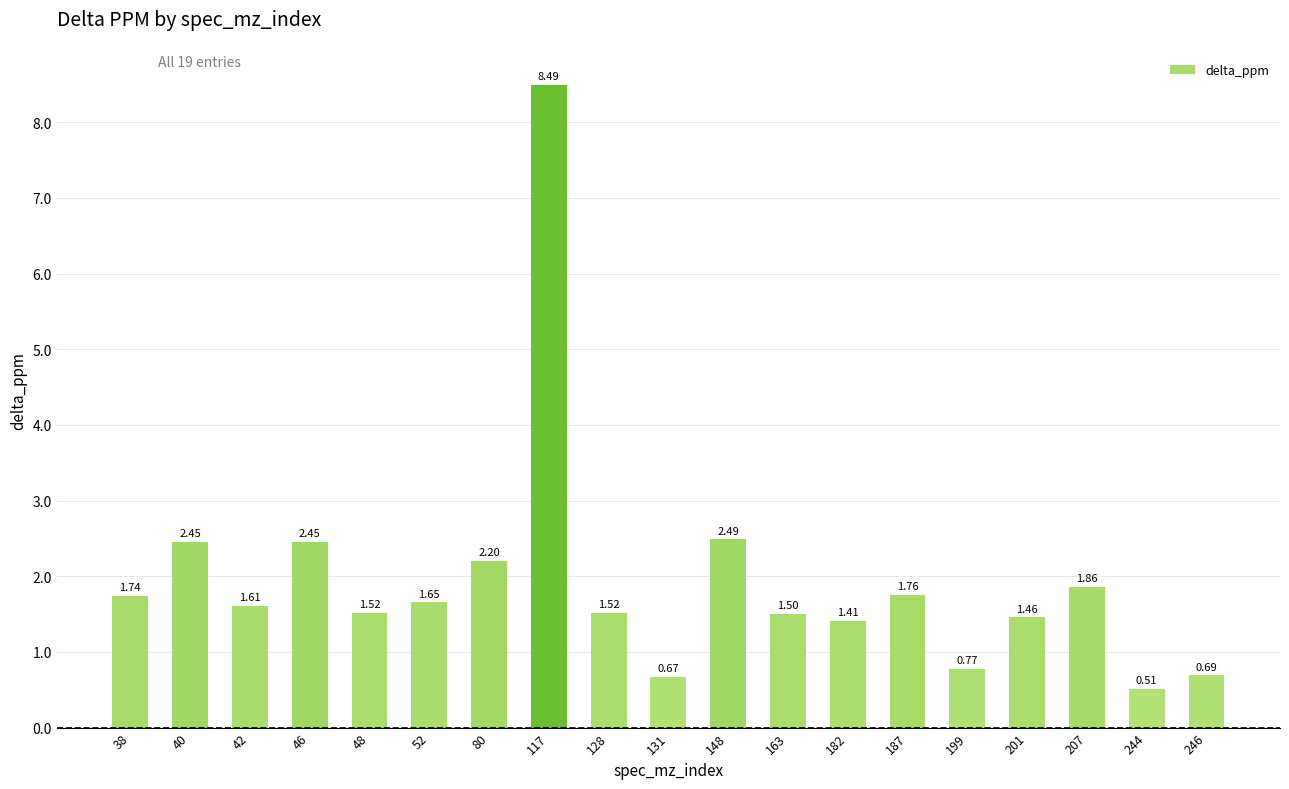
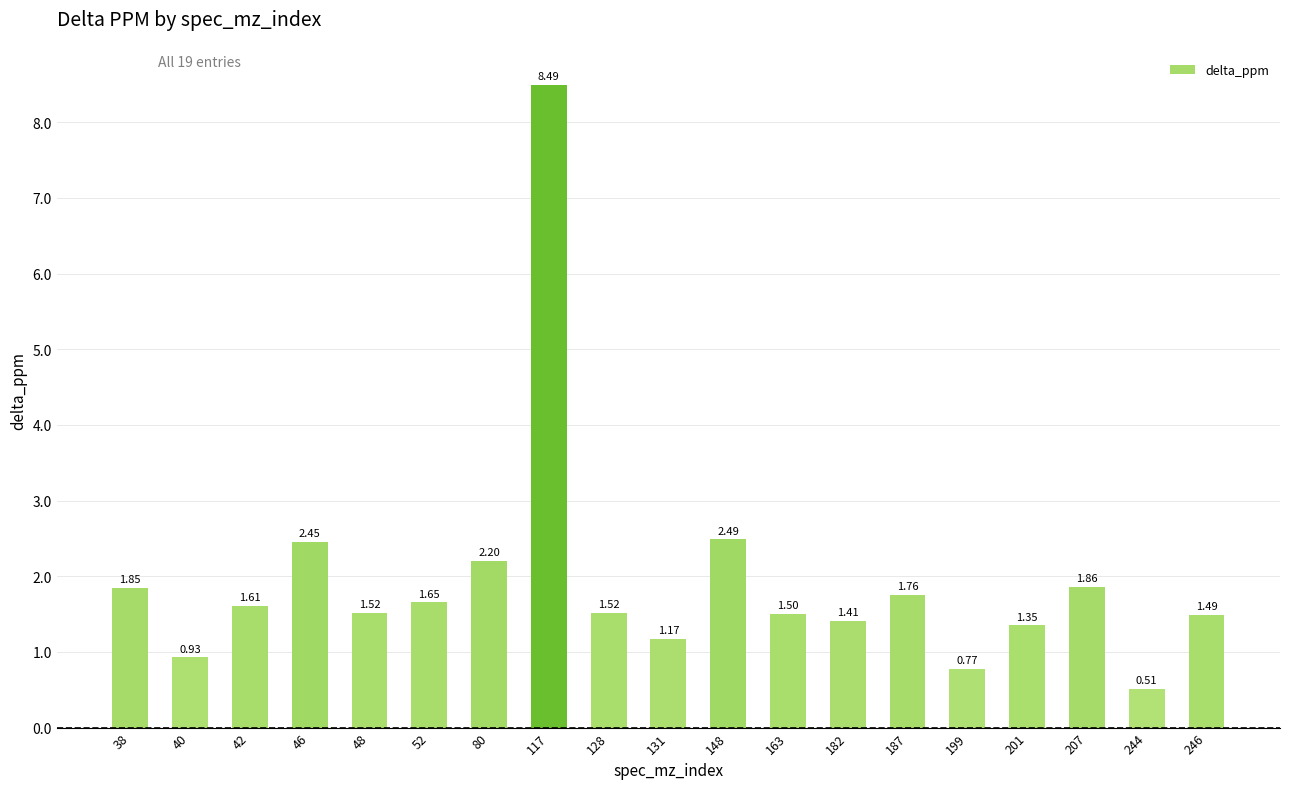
38: 1.74 -> 1.85
40: 2.45 -> 0.93
131: 0.67 -> 1.17
201: 1.46 -> 1.35
246: 0.69 -> 1.49
